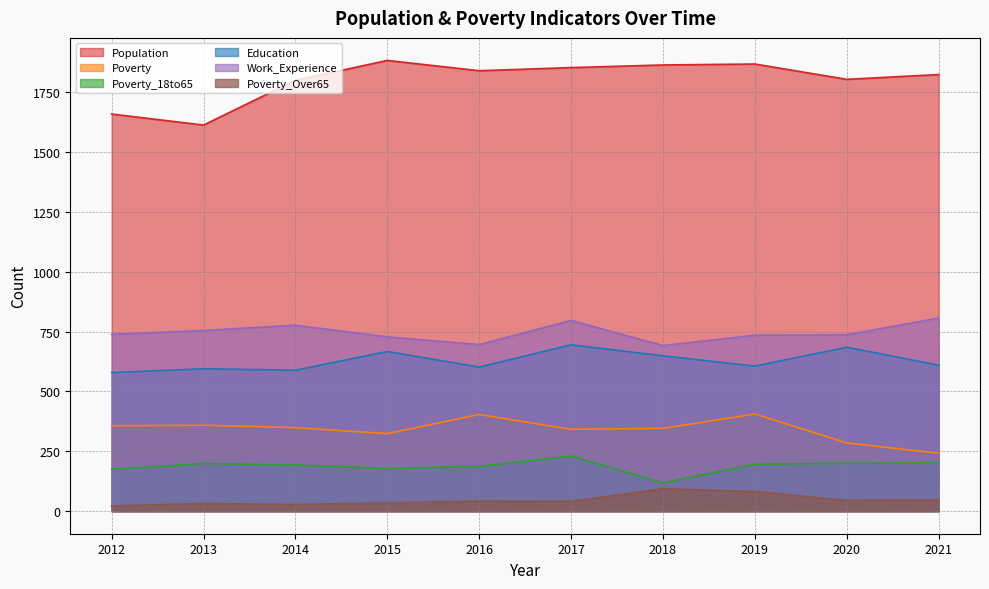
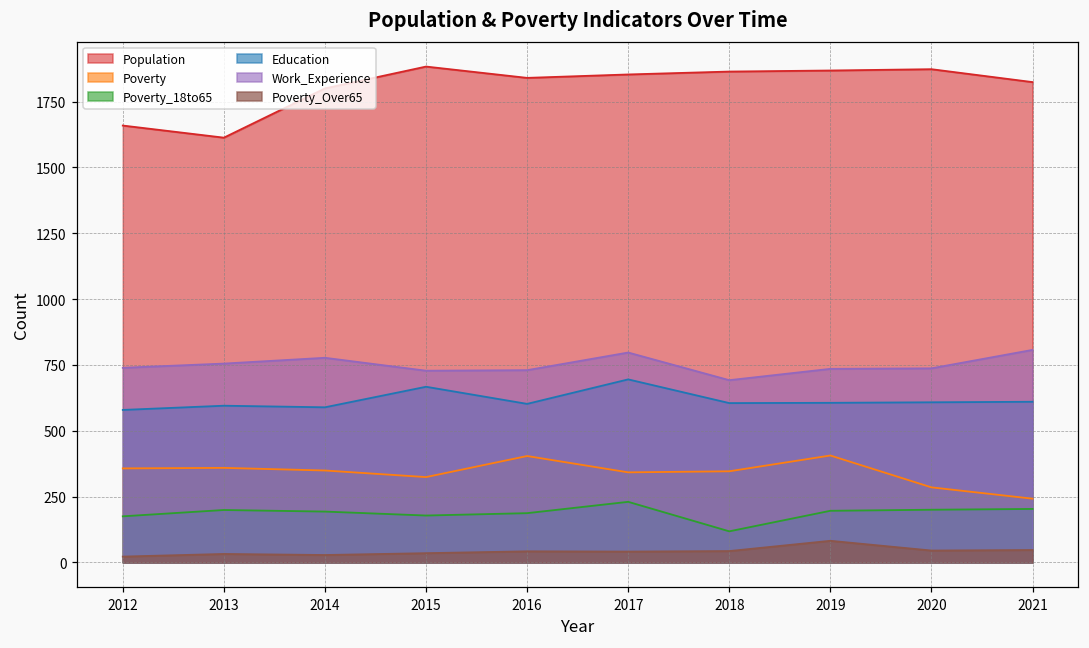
Work_Experience, 2016: 700 -> 730
Education, 2018: 650 -> 610
Poverty_Over65, 2018: 90 -> 40
Population, 2020: 1800 -> 1870
Education, 2020: 690 -> 610
